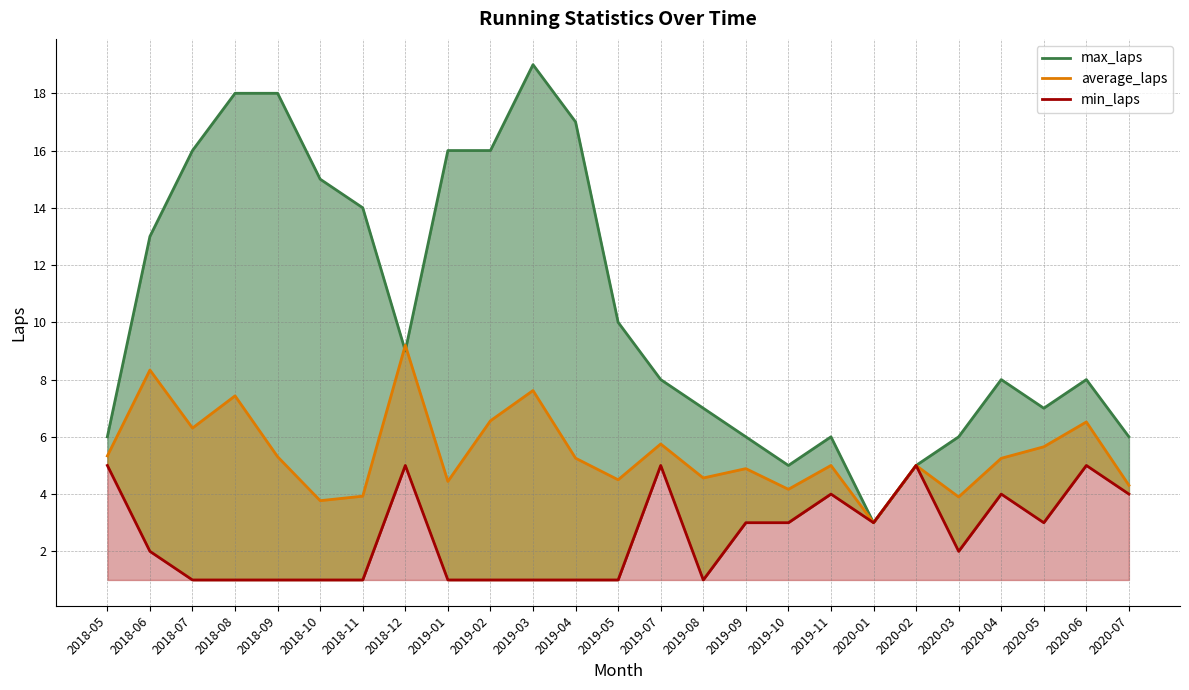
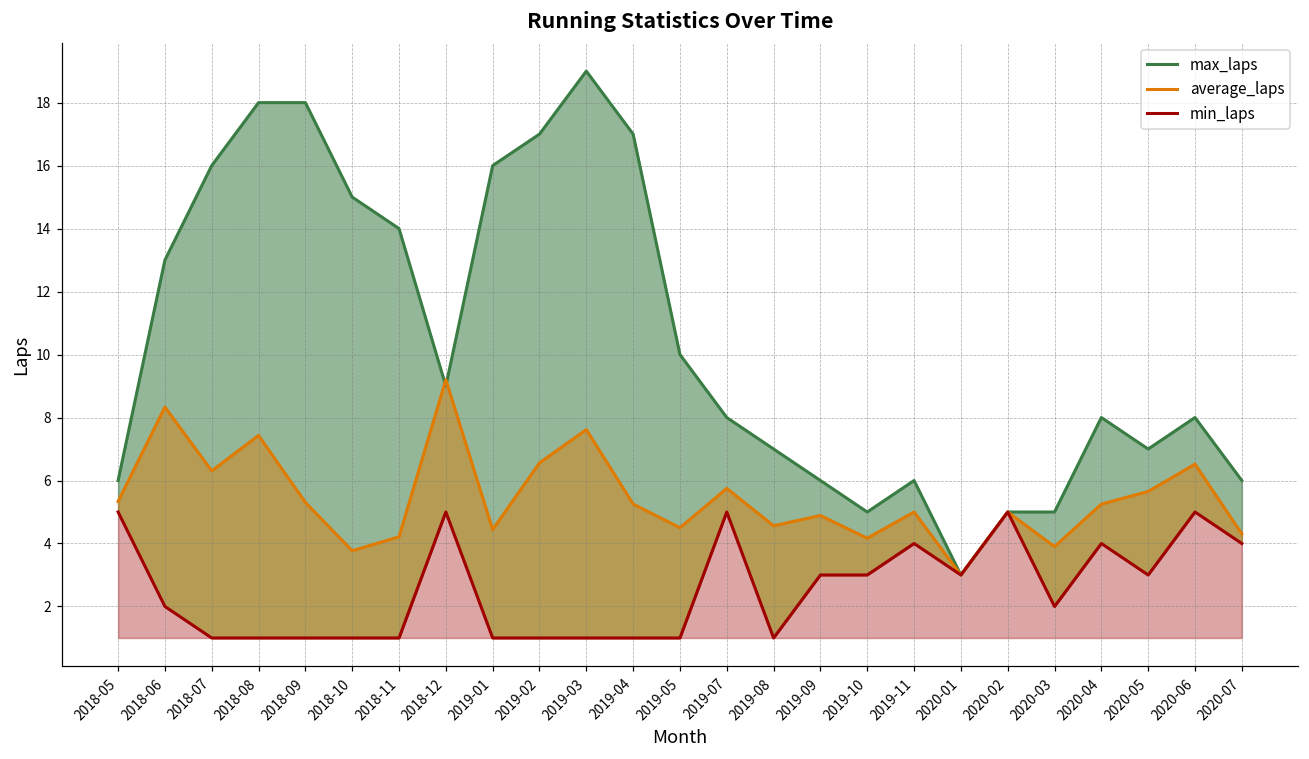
average_laps, 2018-11: 3.9 -> 4.2
max_laps, 2019-02: 16 -> 17
max_laps, 2020-03: 6 -> 5
